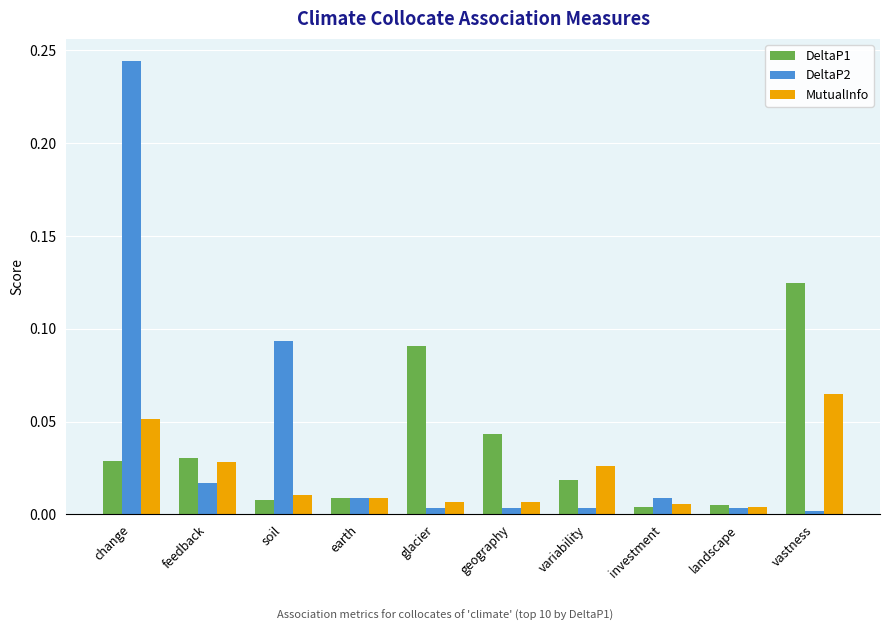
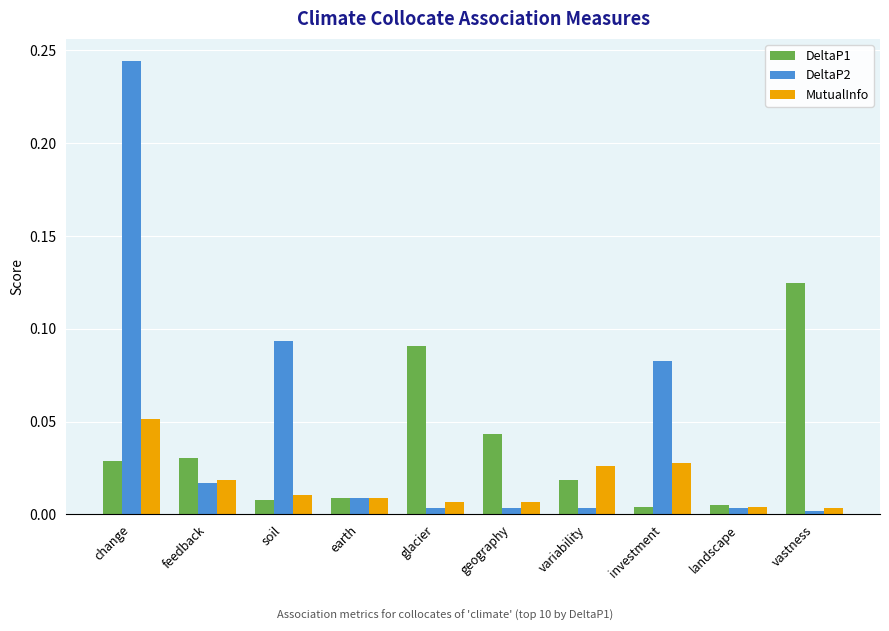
MutualInfo, feedback: 0.028 -> 0.018
DeltaP2, investment: 0.009 -> 0.083
MutualInfo, investment: 0.005 -> 0.027
MutualInfo, vastness: 0.065 -> 0.003
